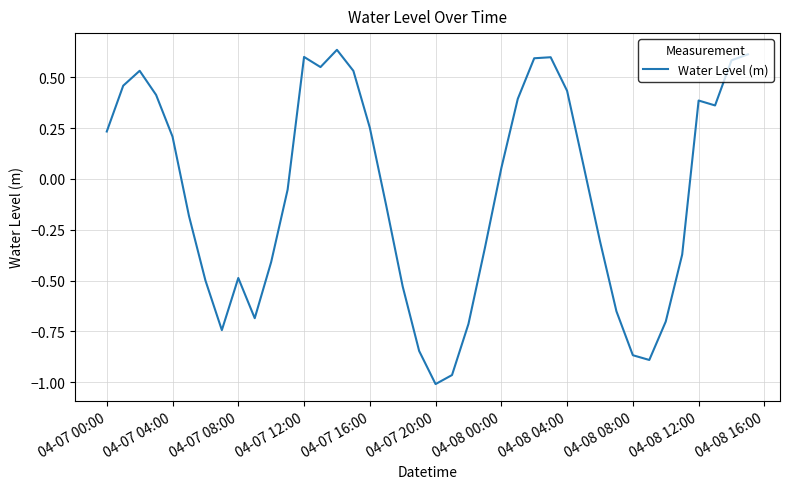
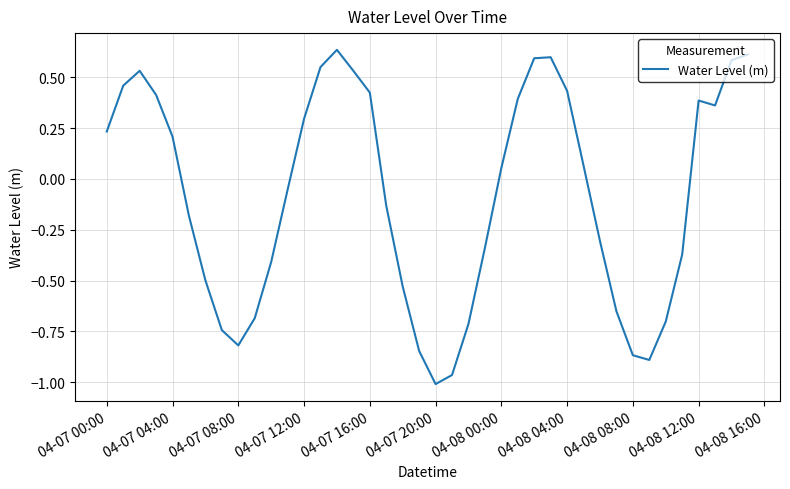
04-07 08:00: -0.49 -> -0.82
04-07 12:00: 0.60 -> 0.30
04-07 16:00: 0.25 -> 0.42
